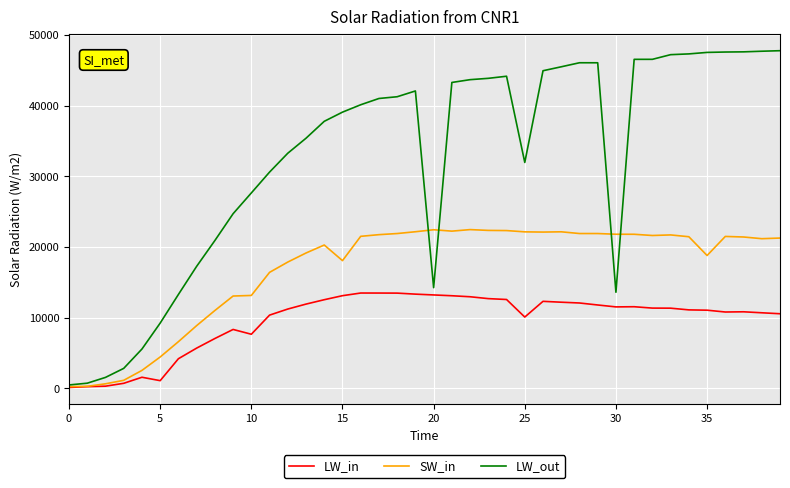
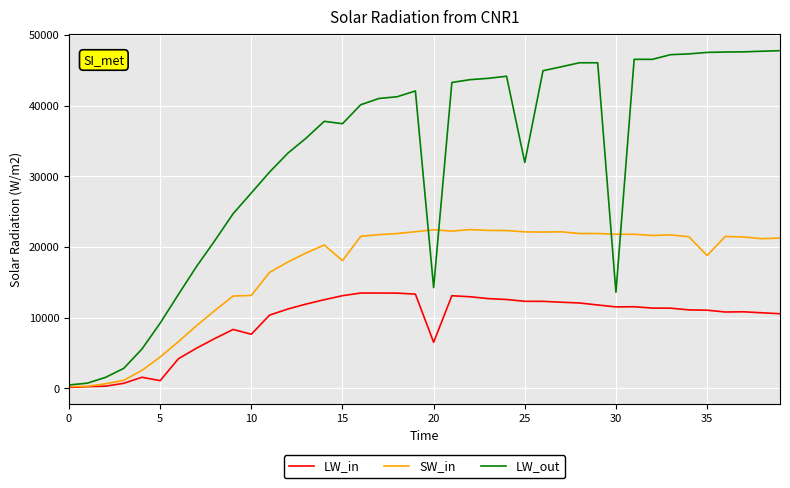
LW_out, 15: 39000 -> 37000
LW_in, 20: 13000 -> 7000
LW_in, 25: 10000 -> 12000
